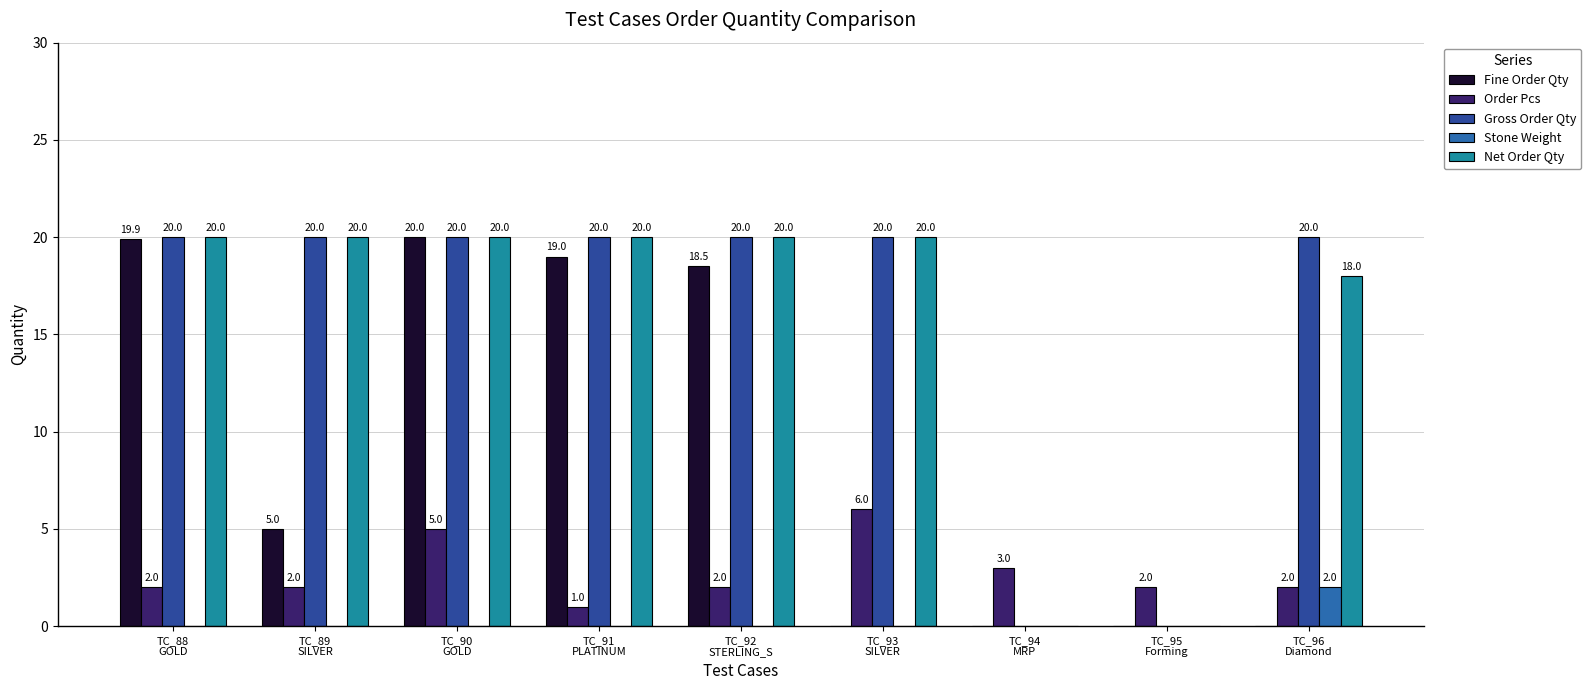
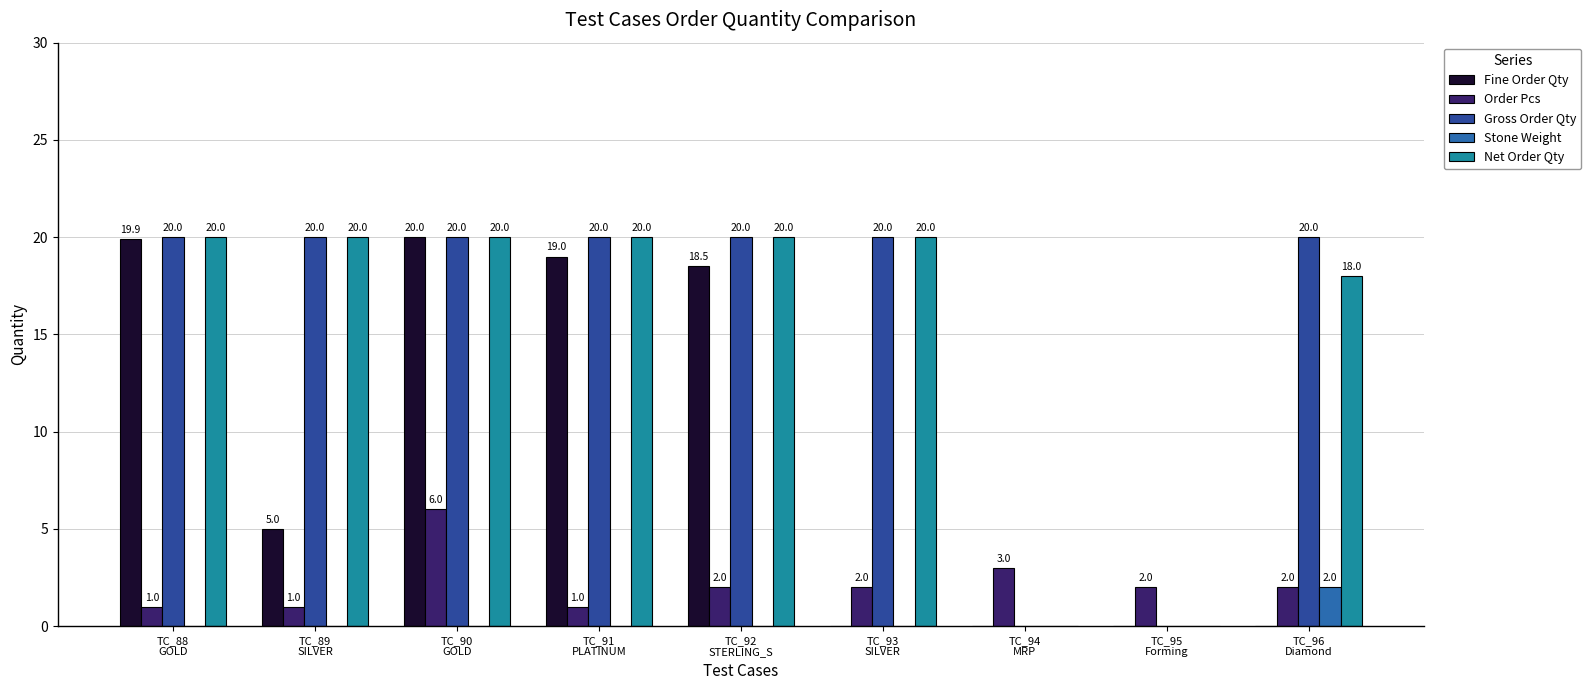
Order Pcs, TC_88 GOLD: 2.0 -> 1.0
Order Pcs, TC_89 SILVER: 2.0 -> 1.0
Order Pcs, TC_90 GOLD: 5.0 -> 6.0
Order Pcs, TC_93 SILVER: 6.0 -> 2.0
